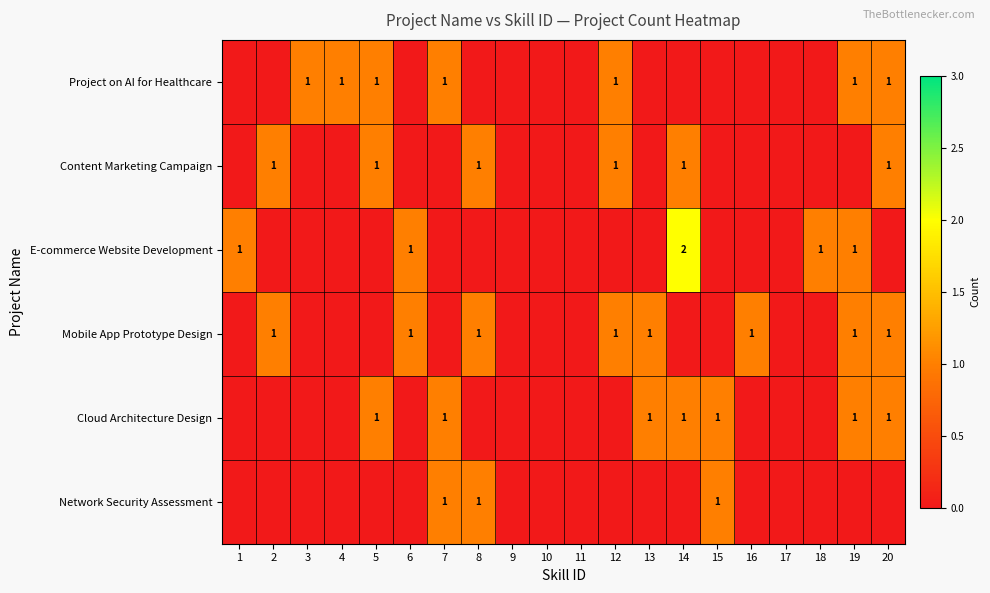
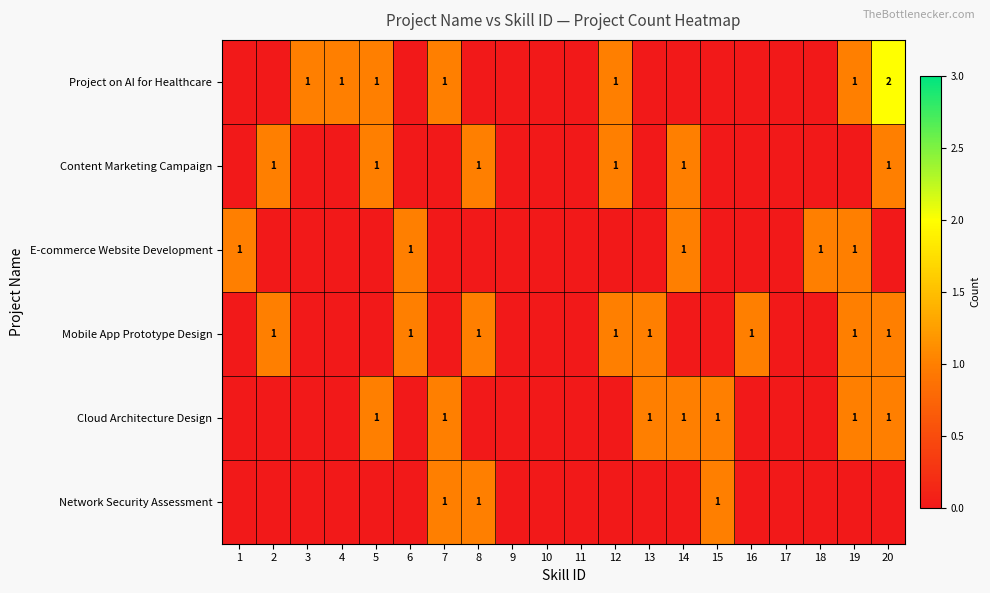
Project on AI for Healthcare, 20: 1 -> 2
E-commerce Website Development, 14: 2 -> 1
